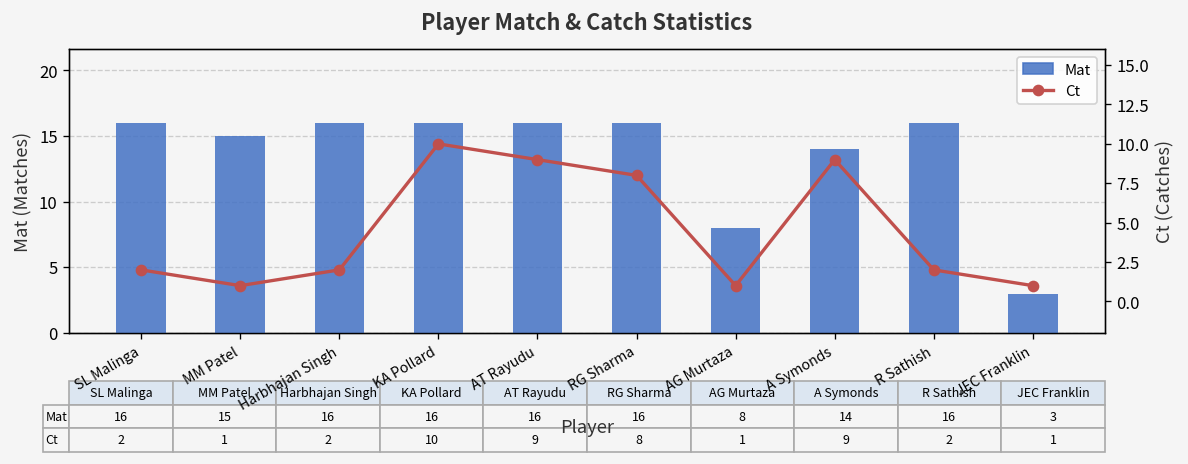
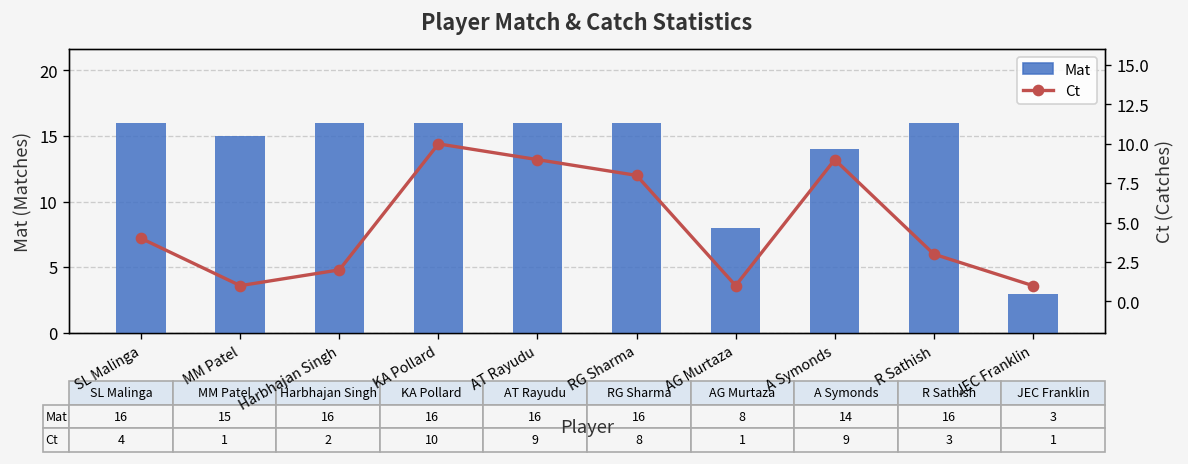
Ct, SL Malinga: 2 -> 4
Ct, R Sathish: 2 -> 3
